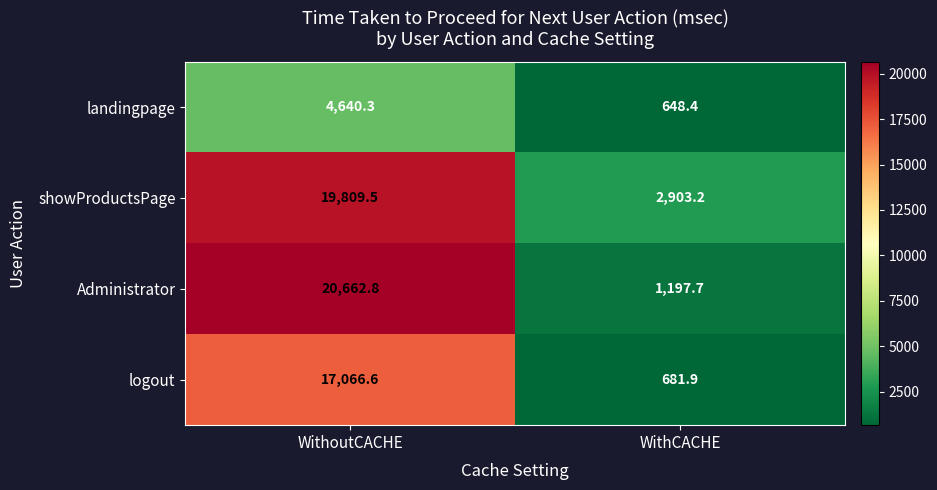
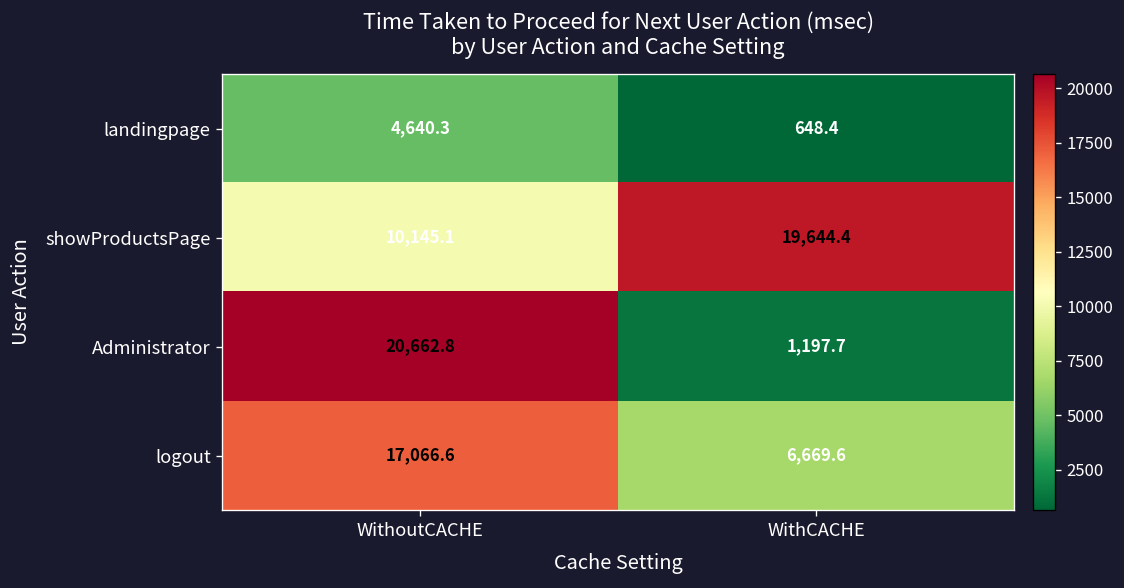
showProductsPage, WithoutCACHE: 19,809.5 -> 10,145.1
showProductsPage, WithCACHE: 2,903.2 -> 19,644.4
logout, WithCACHE: 681.9 -> 6,669.6
